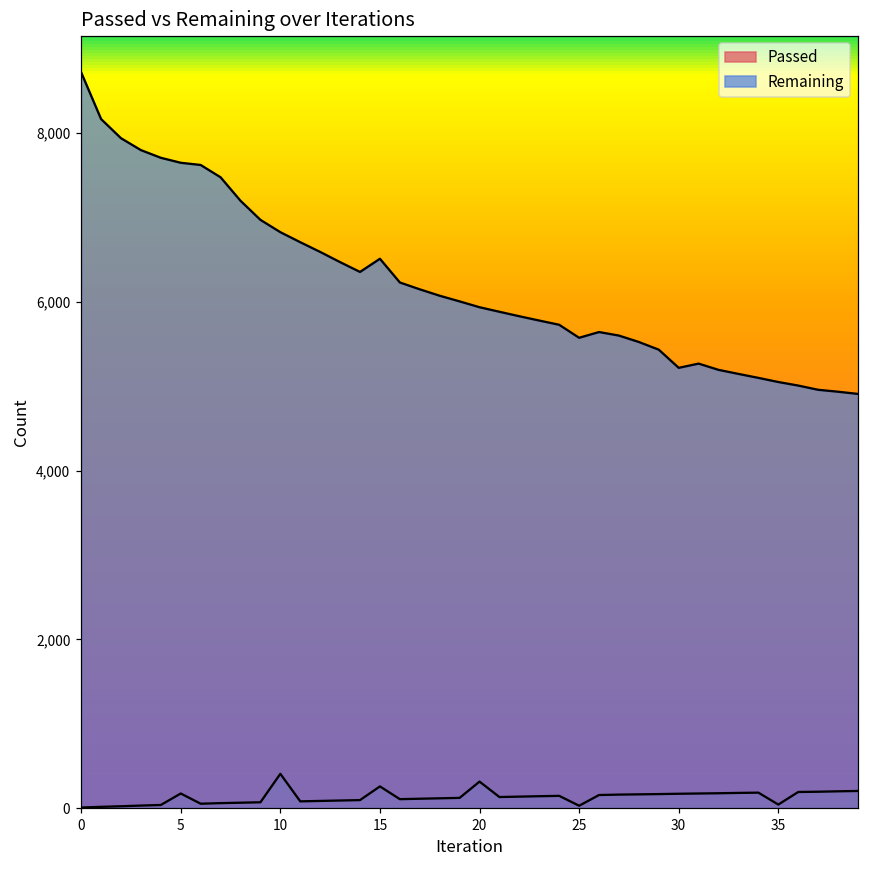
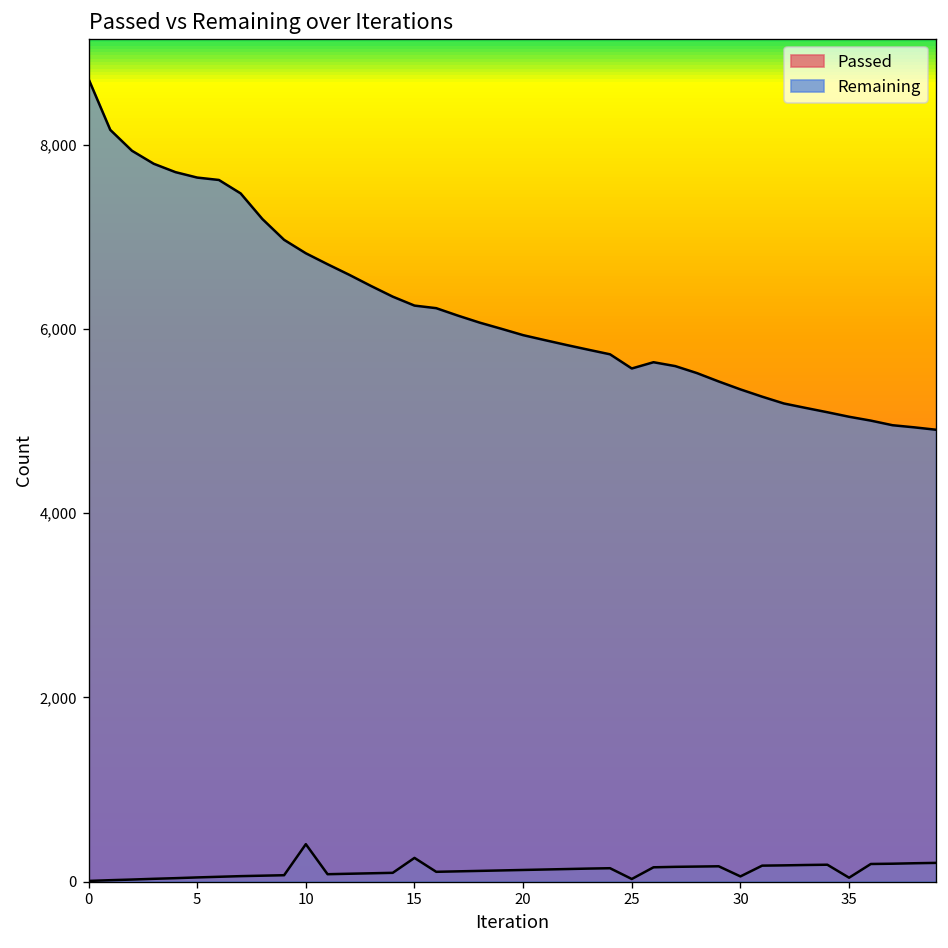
Passed, 5: 200 -> 0
Remaining, 15: 6,500 -> 6,300
Passed, 20: 300 -> 100
Passed, 30: 200 -> 100
Remaining, 30: 5,200 -> 5,300
